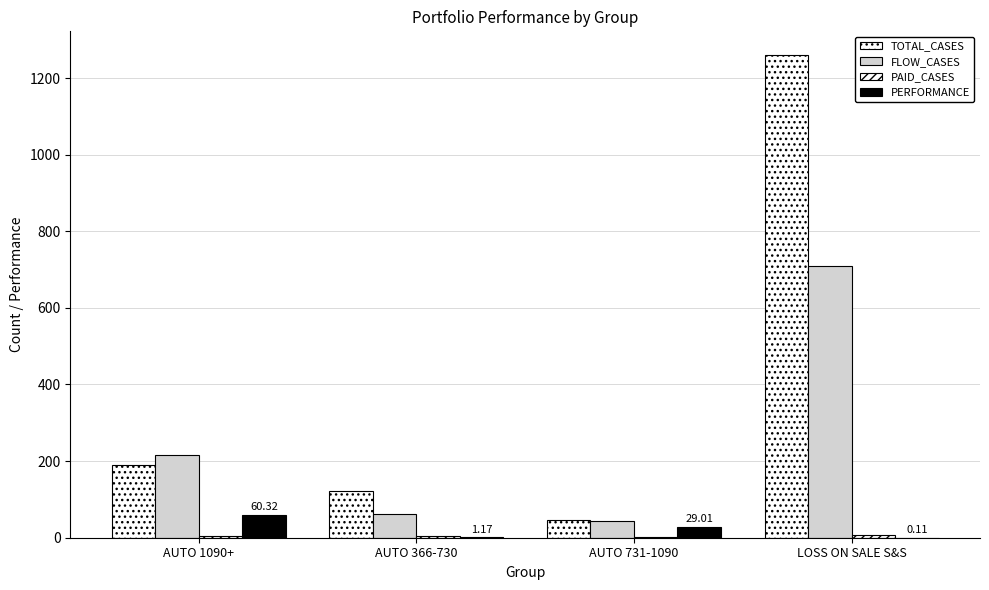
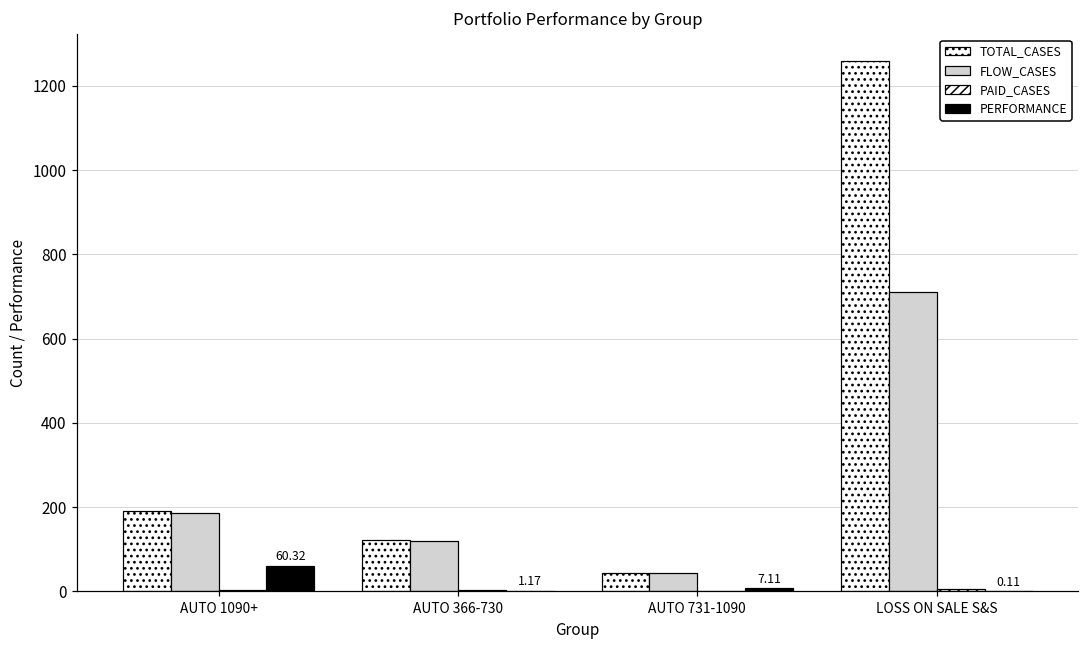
FLOW_CASES, AUTO 1090+: 220 -> 190
FLOW_CASES, AUTO 366-730: 60 -> 120
PERFORMANCE, AUTO 731-1090: 29.01 -> 7.11
